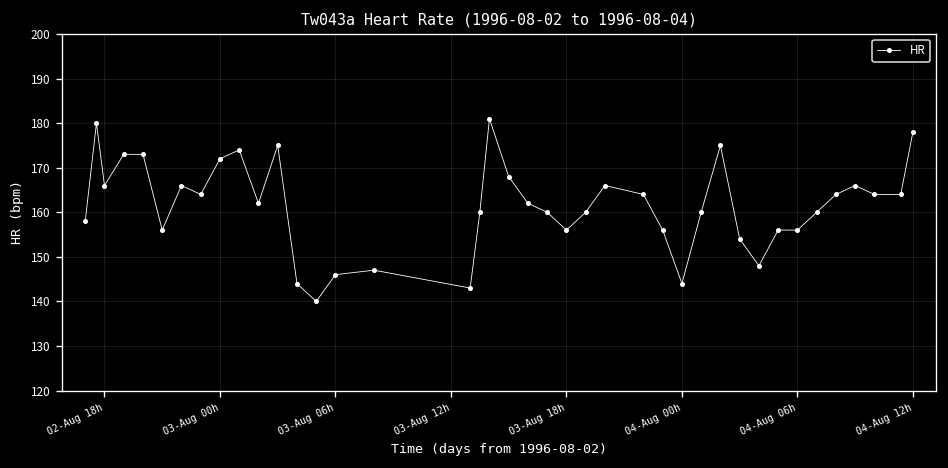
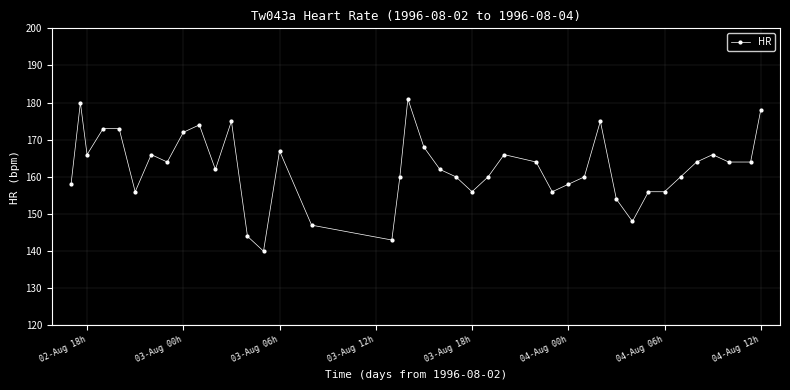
03-Aug 06h: 146 -> 167
04-Aug 00h: 144 -> 158
